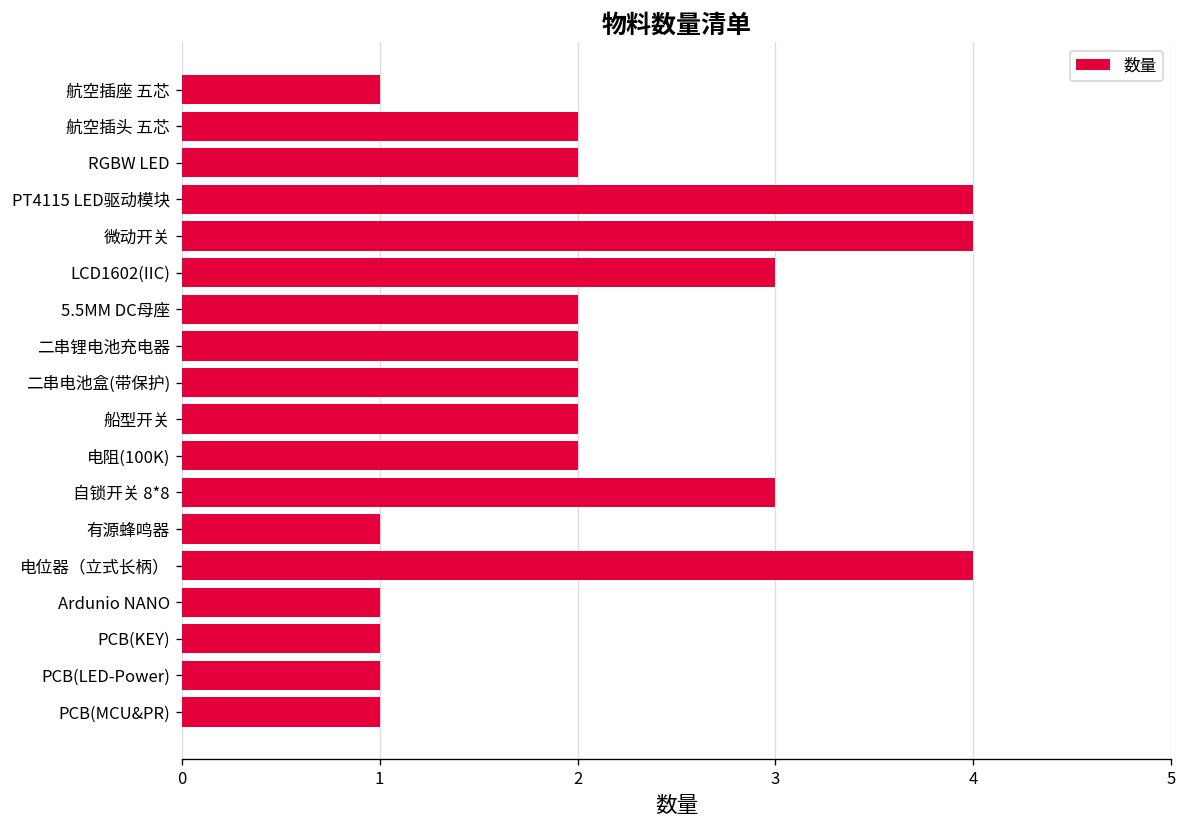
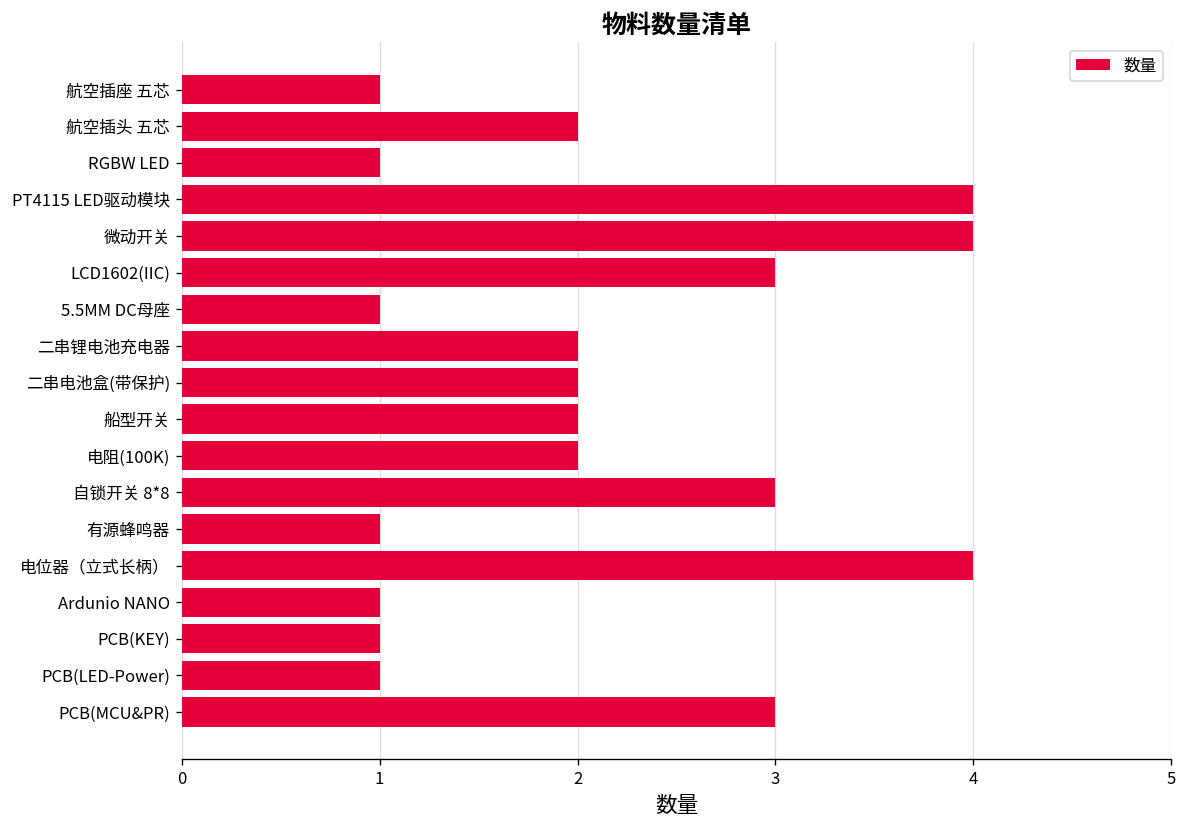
RGBW LED: 2 -> 1
5.5MM DC母座: 2 -> 1
PCB(MCU&PR): 1 -> 3
